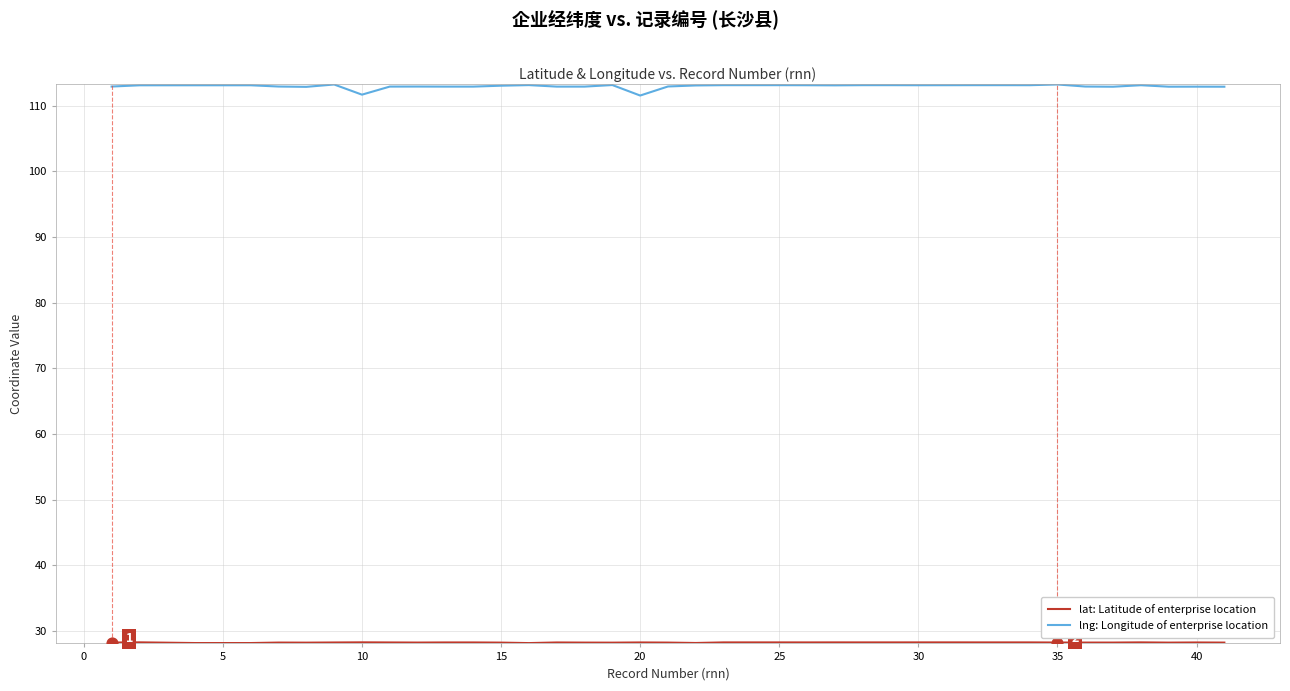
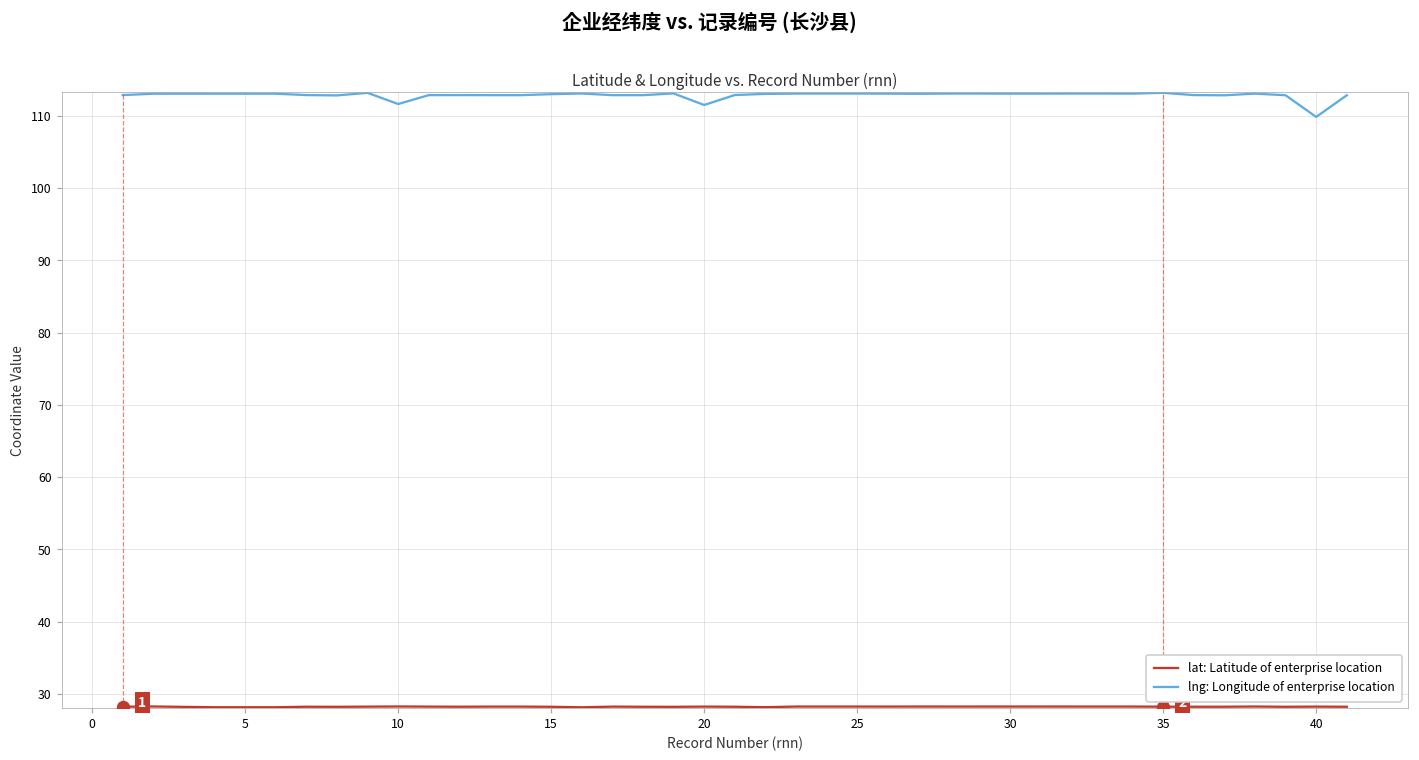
lng: Longitude of enterprise location, 40: 113 -> 110
